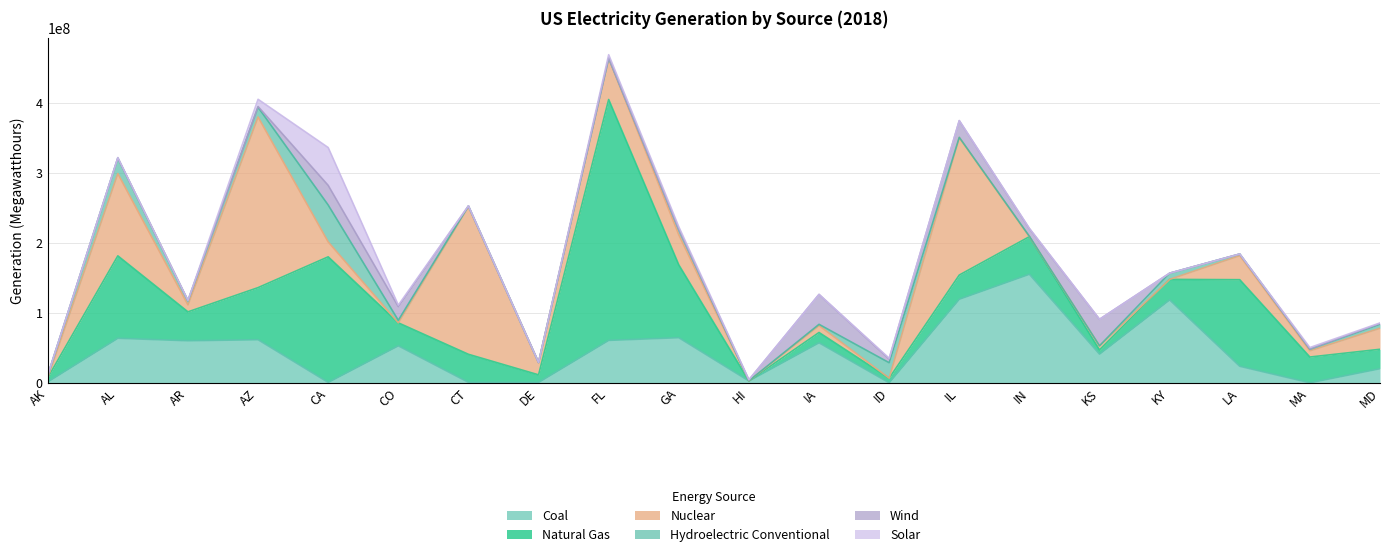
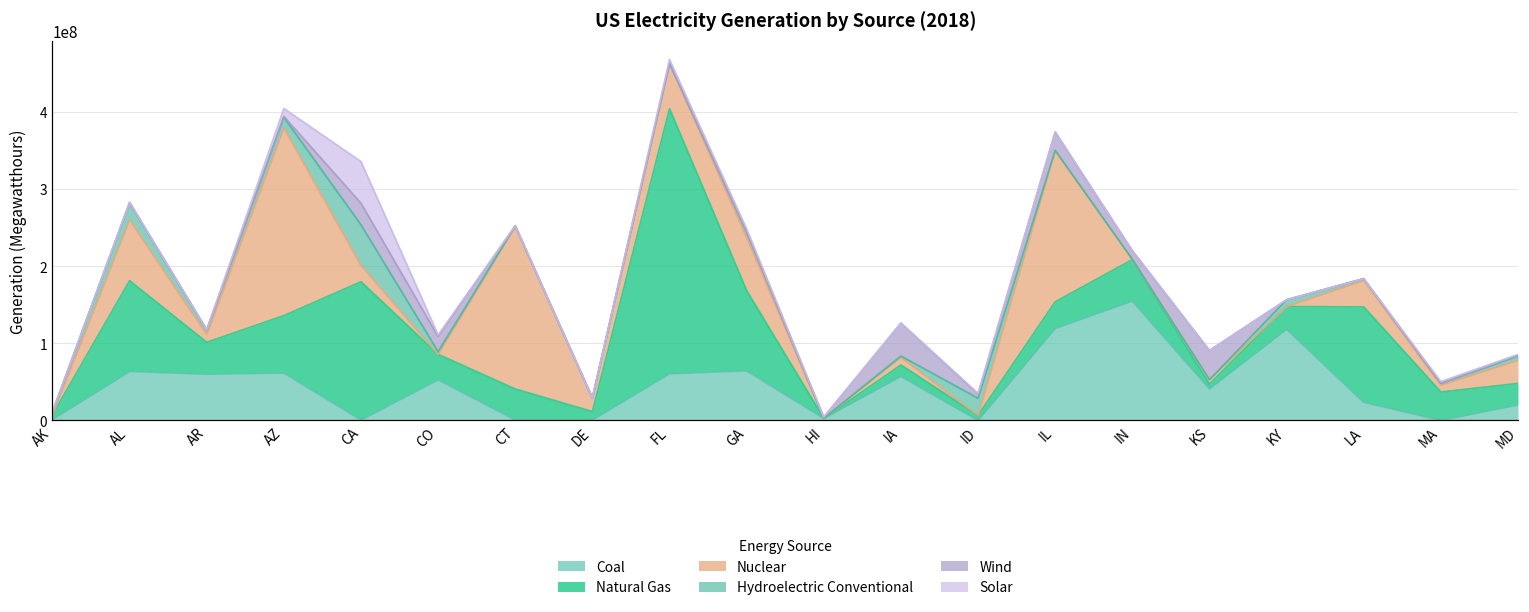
Nuclear, AL: 120000000 -> 80000000
Nuclear, GA: 40000000 -> 70000000
